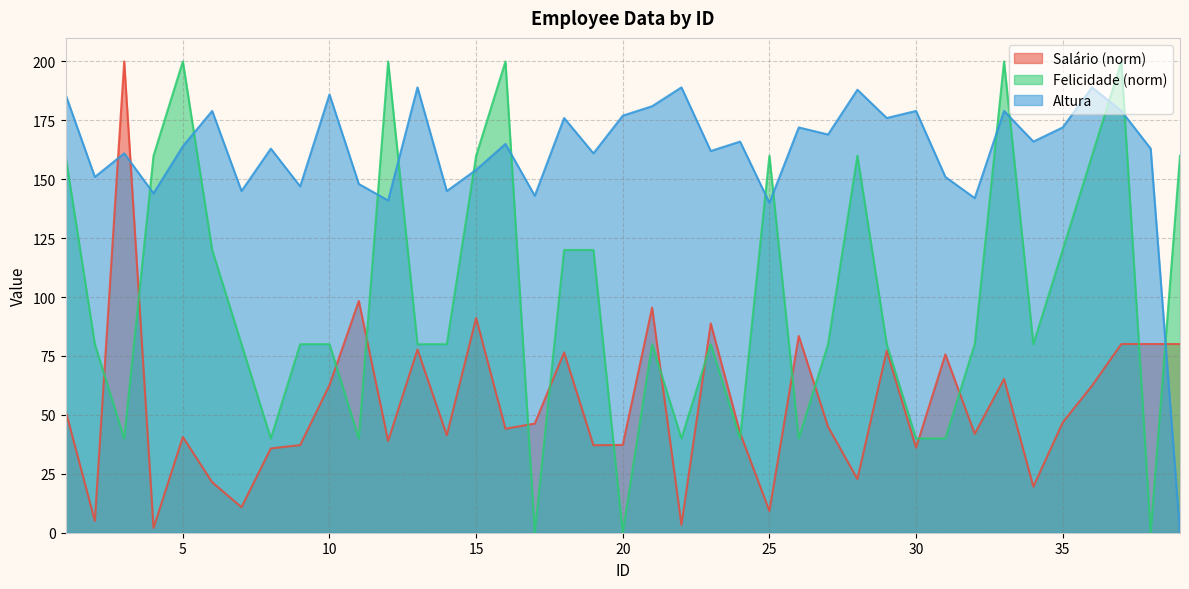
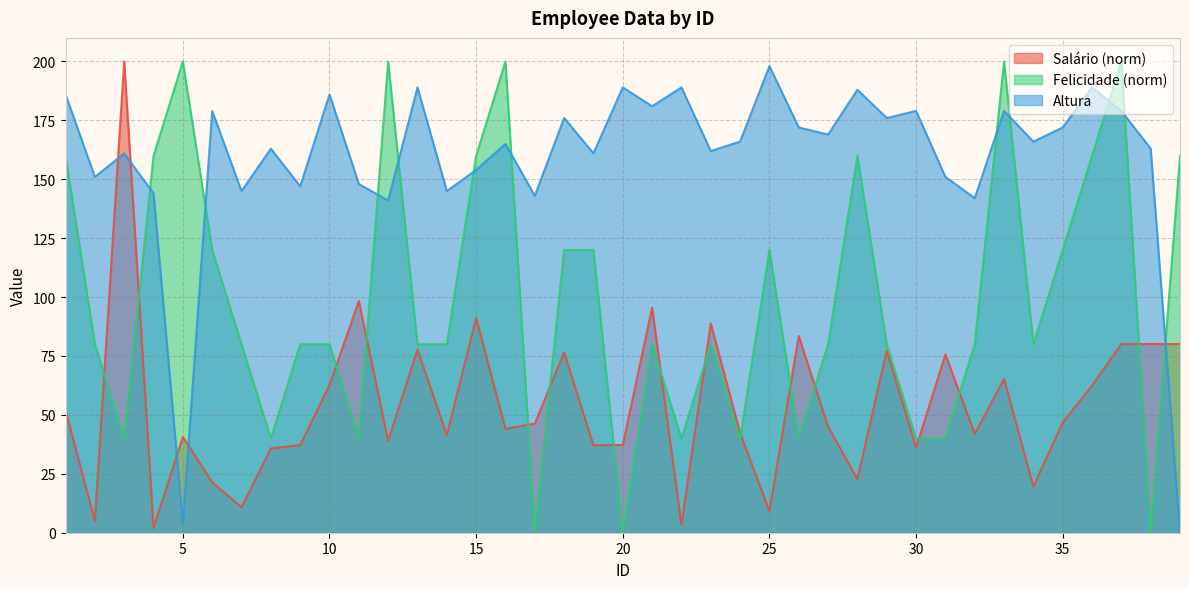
Altura, 5: 164 -> 4
Altura, 20: 177 -> 189
Felicidade (norm), 25: 160 -> 120
Altura, 25: 140 -> 198
